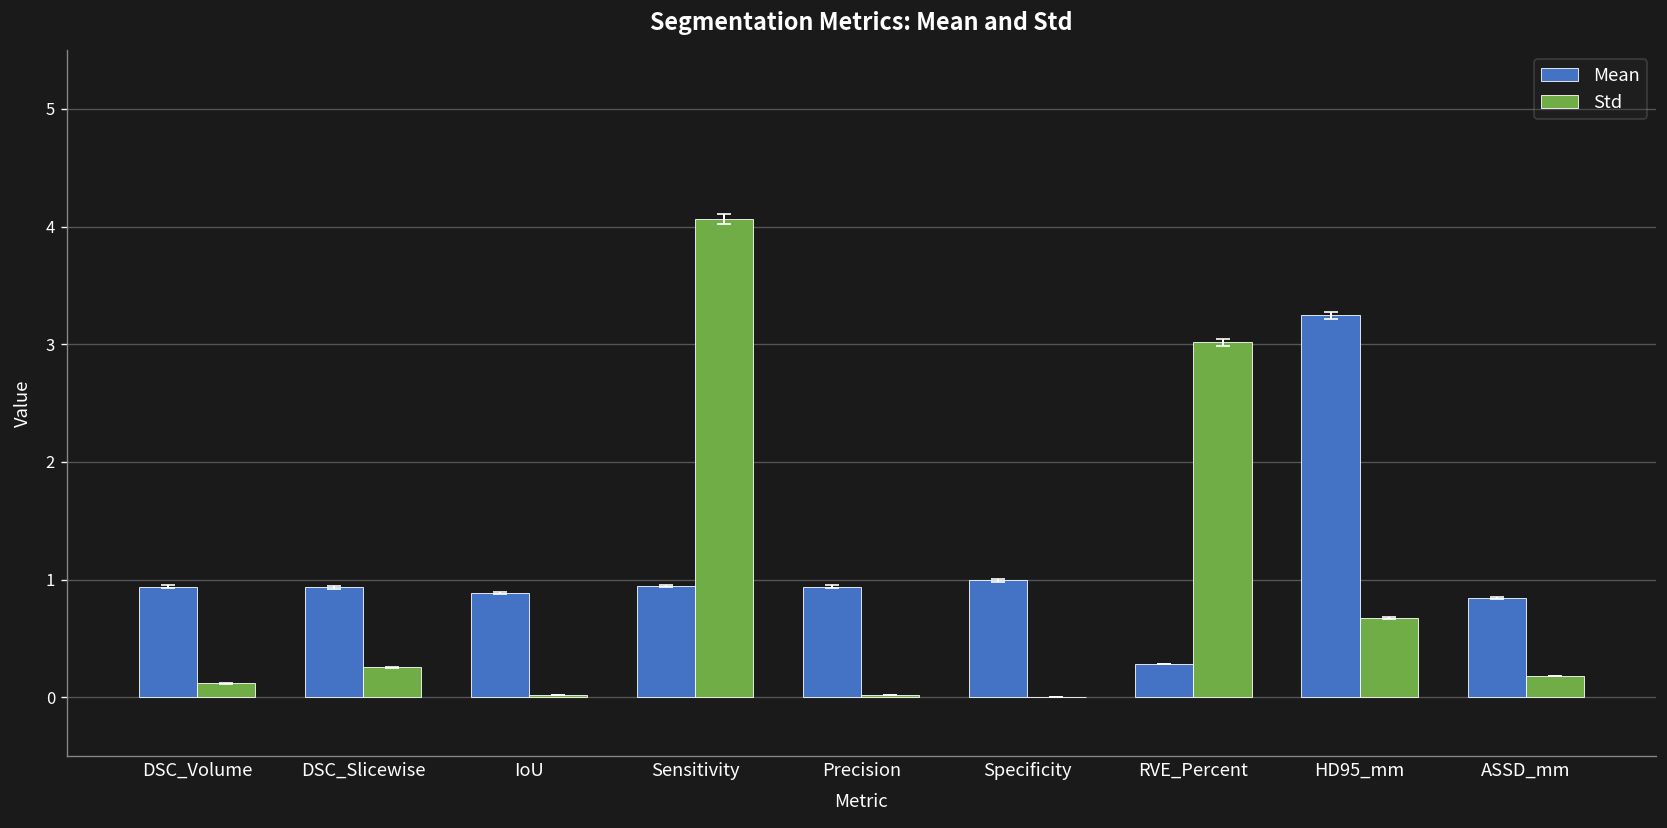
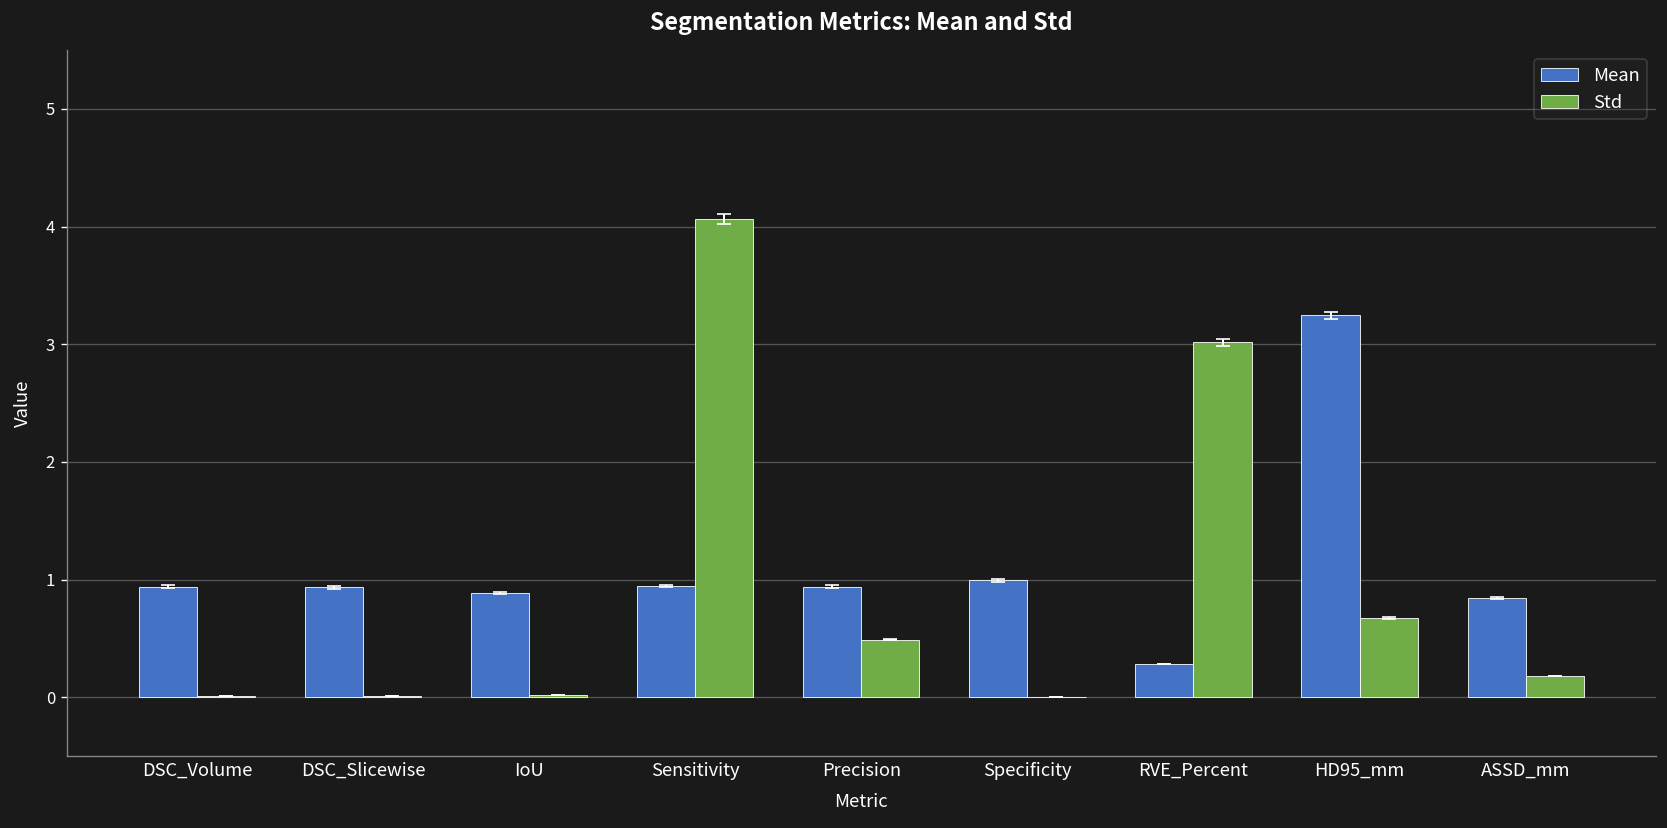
Std, DSC_Volume: 0.1 -> 0.0
Std, DSC_Slicewise: 0.3 -> 0.0
Std, Precision: 0.0 -> 0.5
